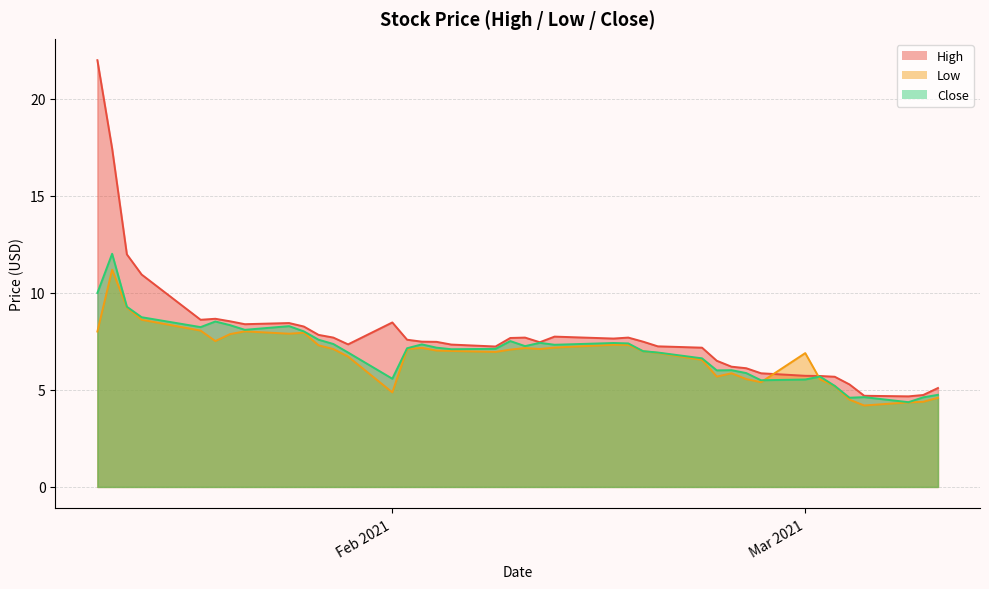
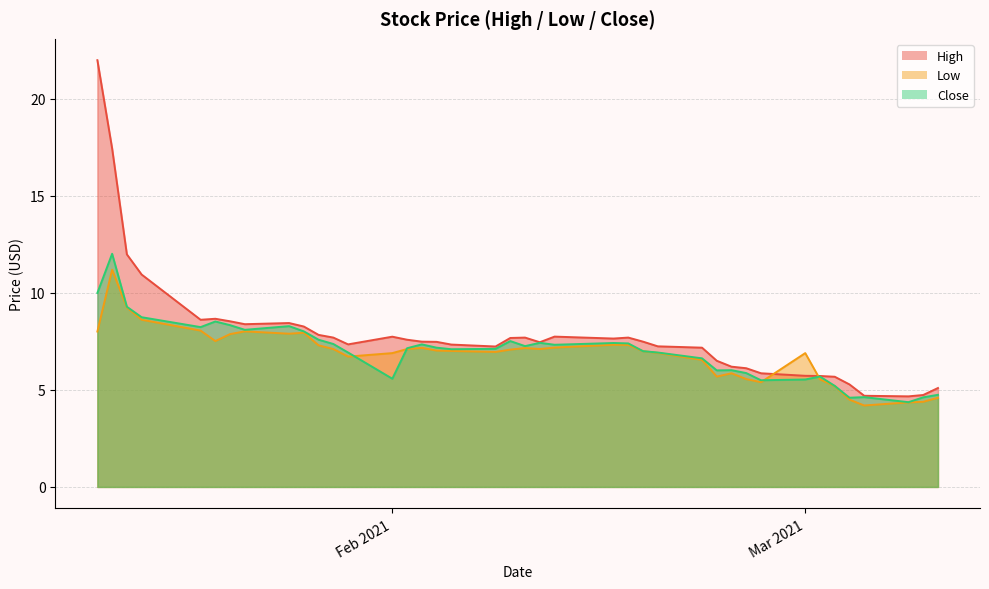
High, Feb 2021: 8.5 -> 7.7
Low, Feb 2021: 4.9 -> 6.9
